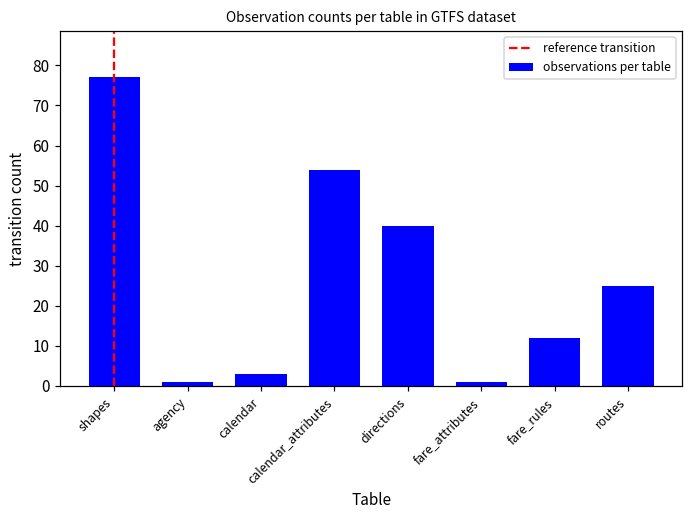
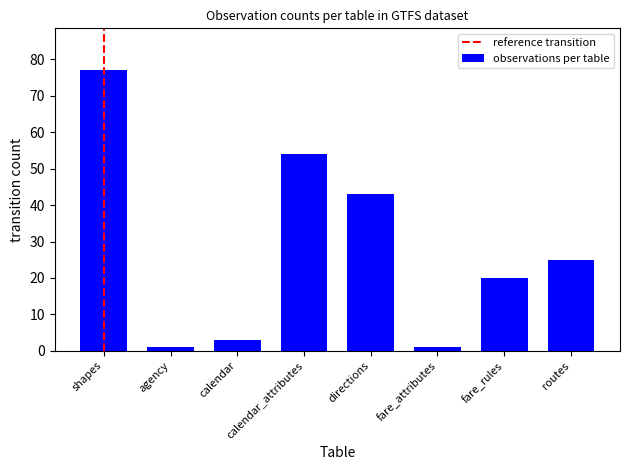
directions: 40 -> 43
fare_rules: 12 -> 20
